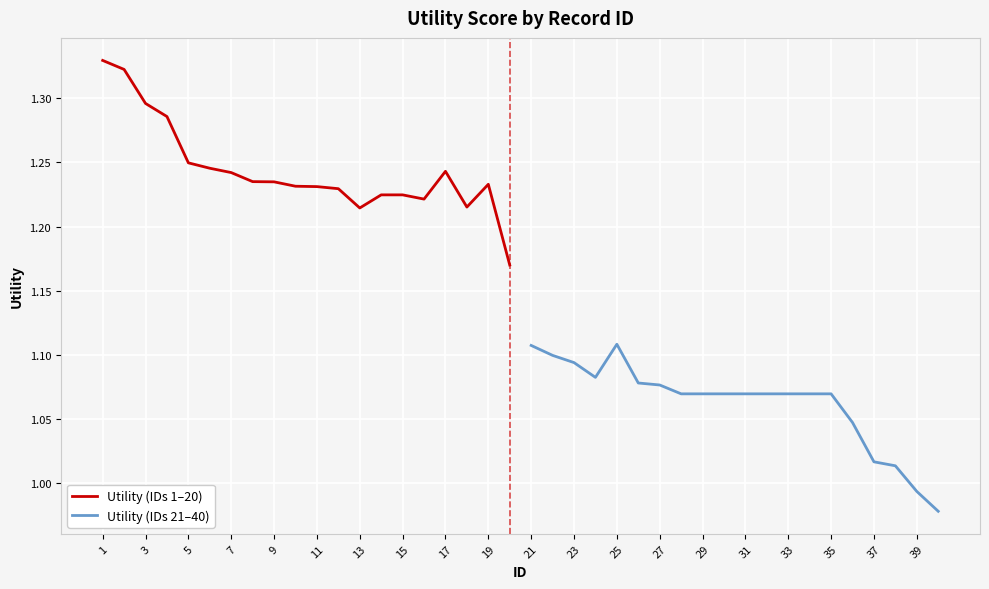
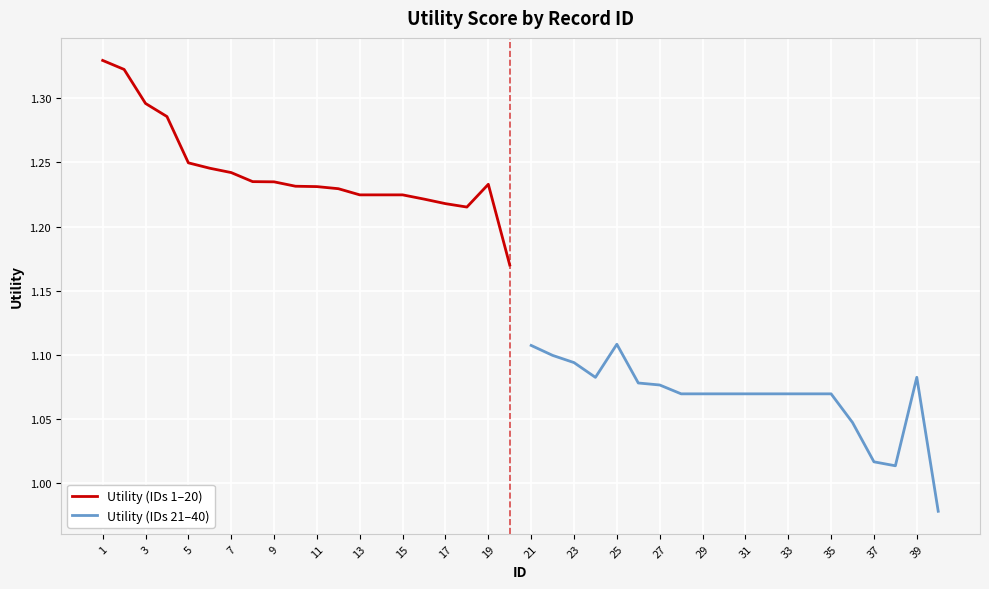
Utility (IDs 1–20), 13: 1.215 -> 1.225
Utility (IDs 1–20), 17: 1.243 -> 1.218
Utility (IDs 21–40), 39: 0.994 -> 1.083
